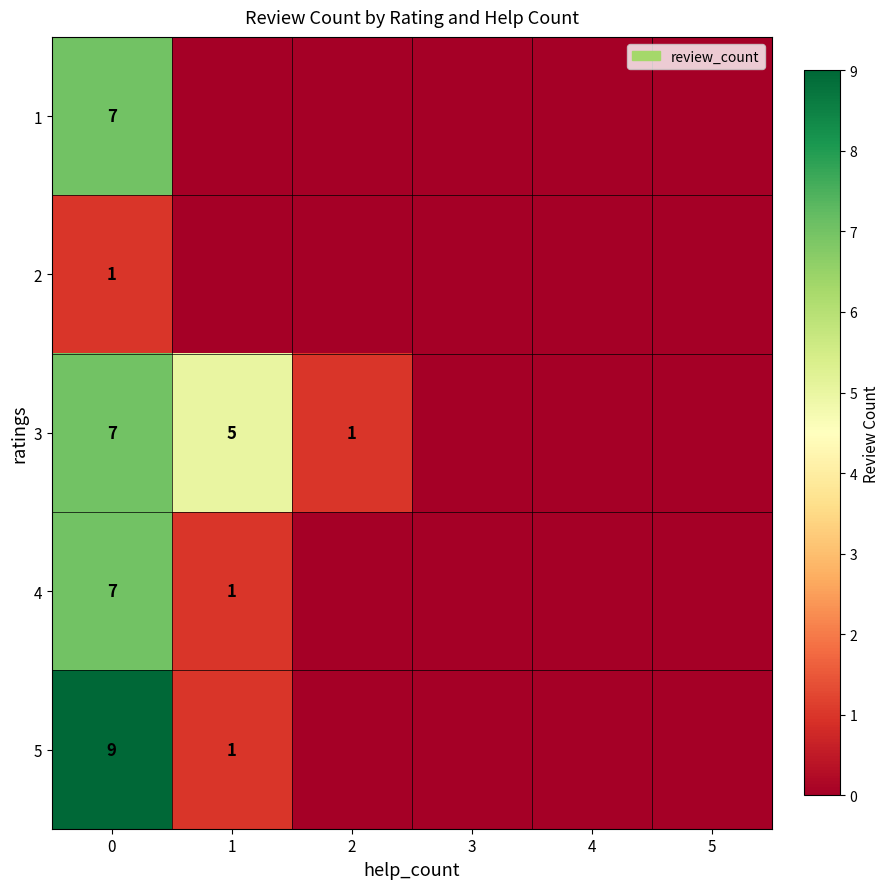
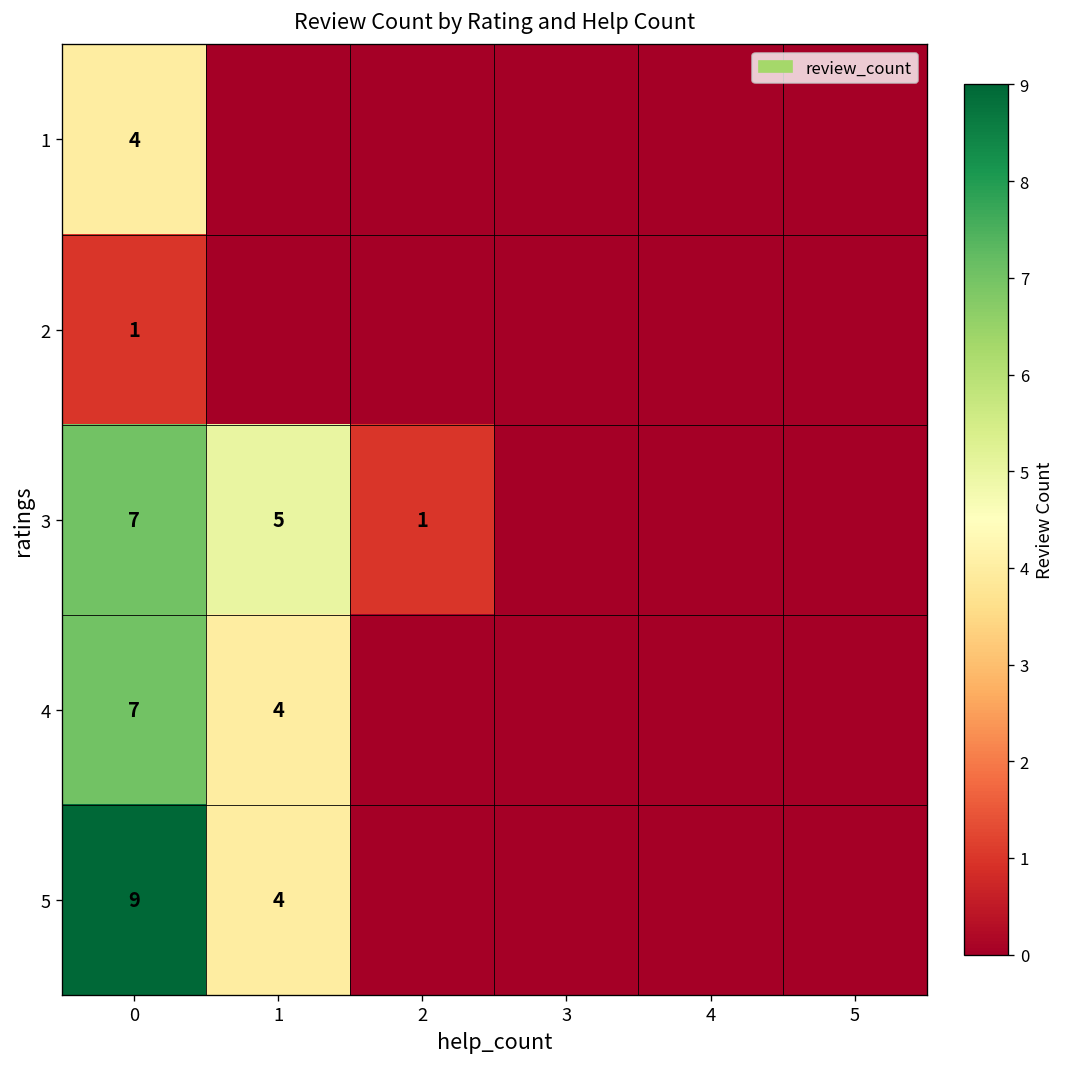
1, 0: 7 -> 4
4, 1: 1 -> 4
5, 1: 1 -> 4
